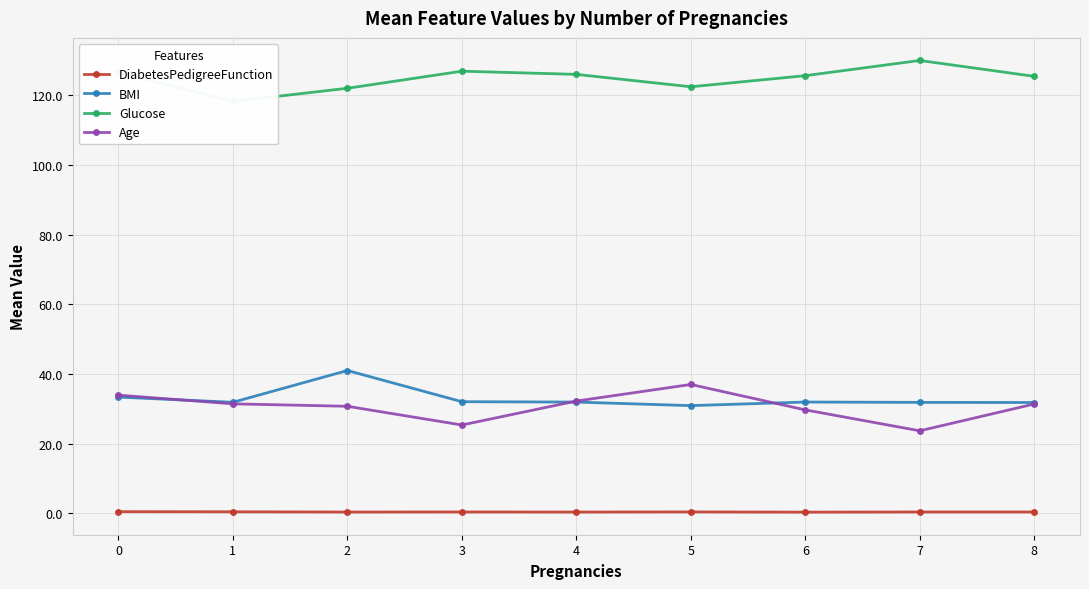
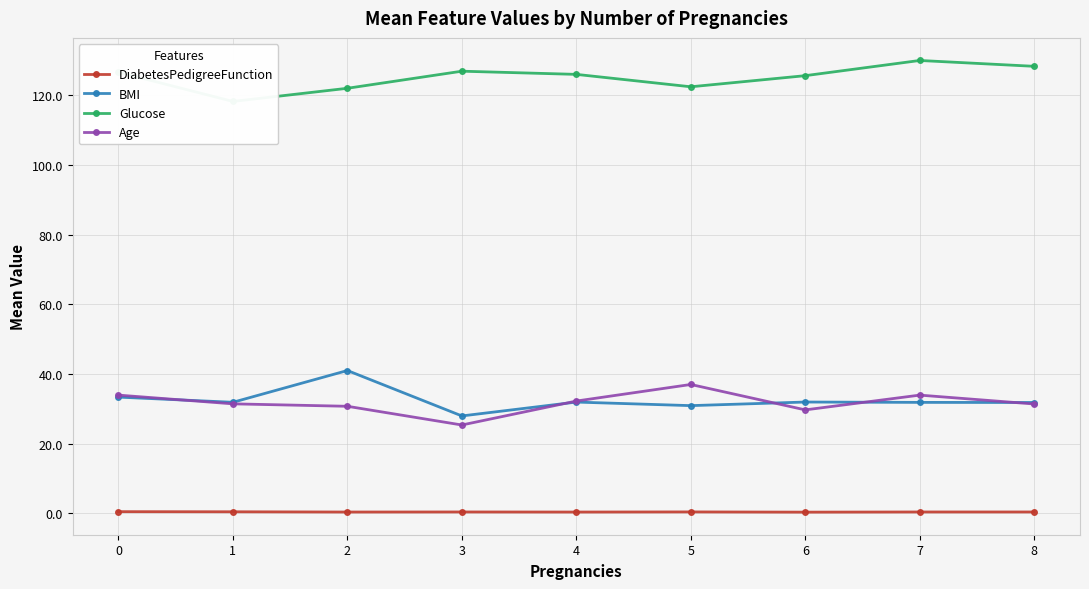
BMI, 3: 32 -> 28
Age, 7: 24 -> 34
Glucose, 8: 125 -> 128
